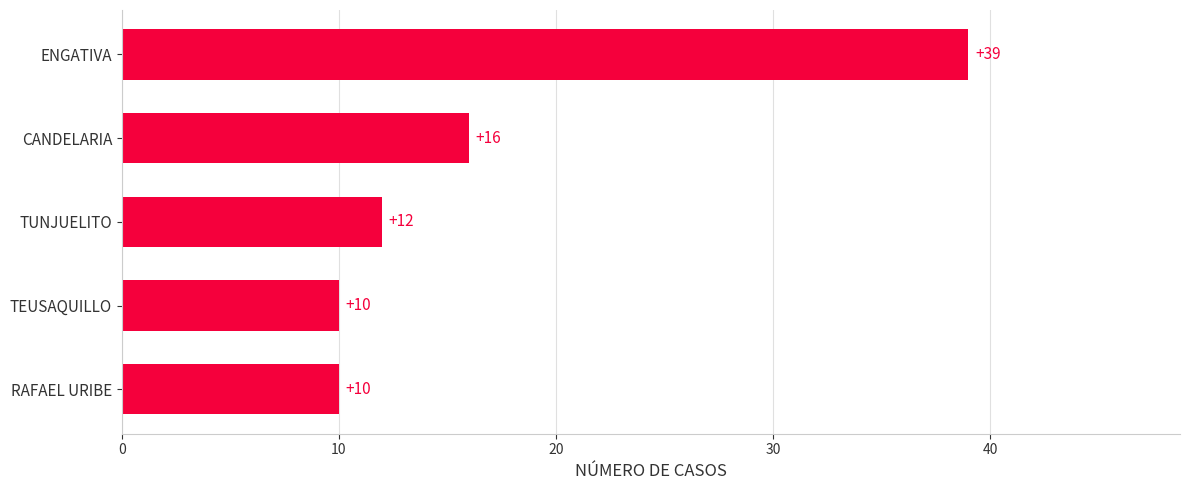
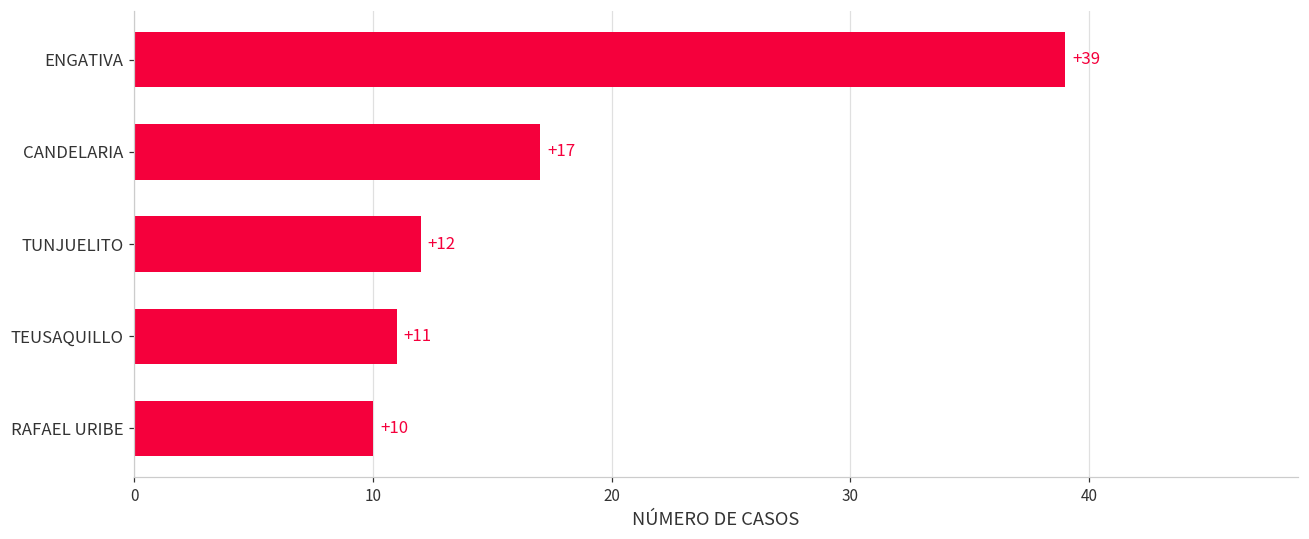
CANDELARIA: +16 -> +17
TEUSAQUILLO: +10 -> +11
